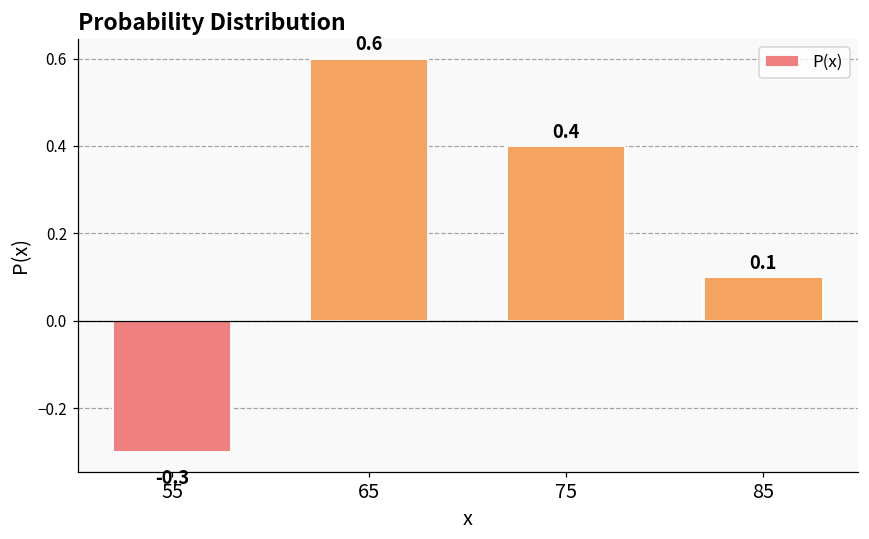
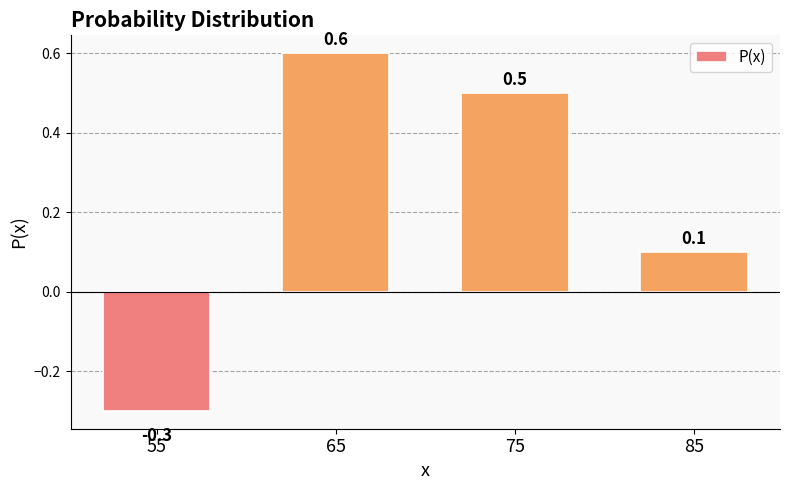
75: 0.4 -> 0.5
